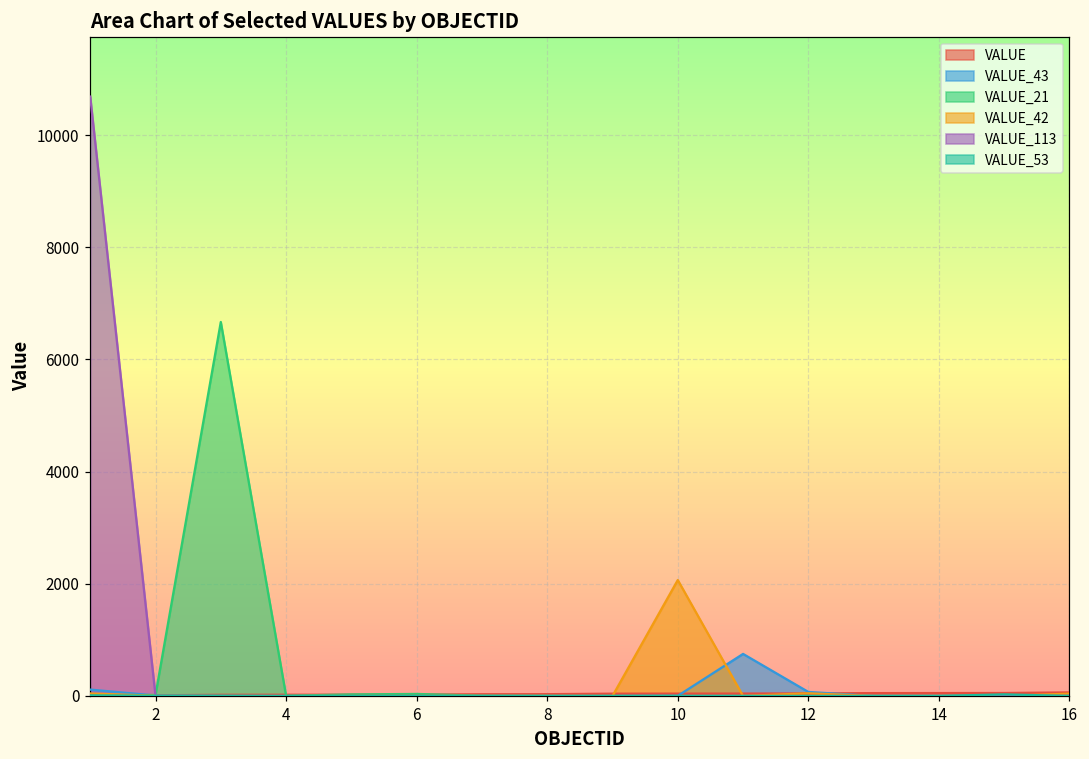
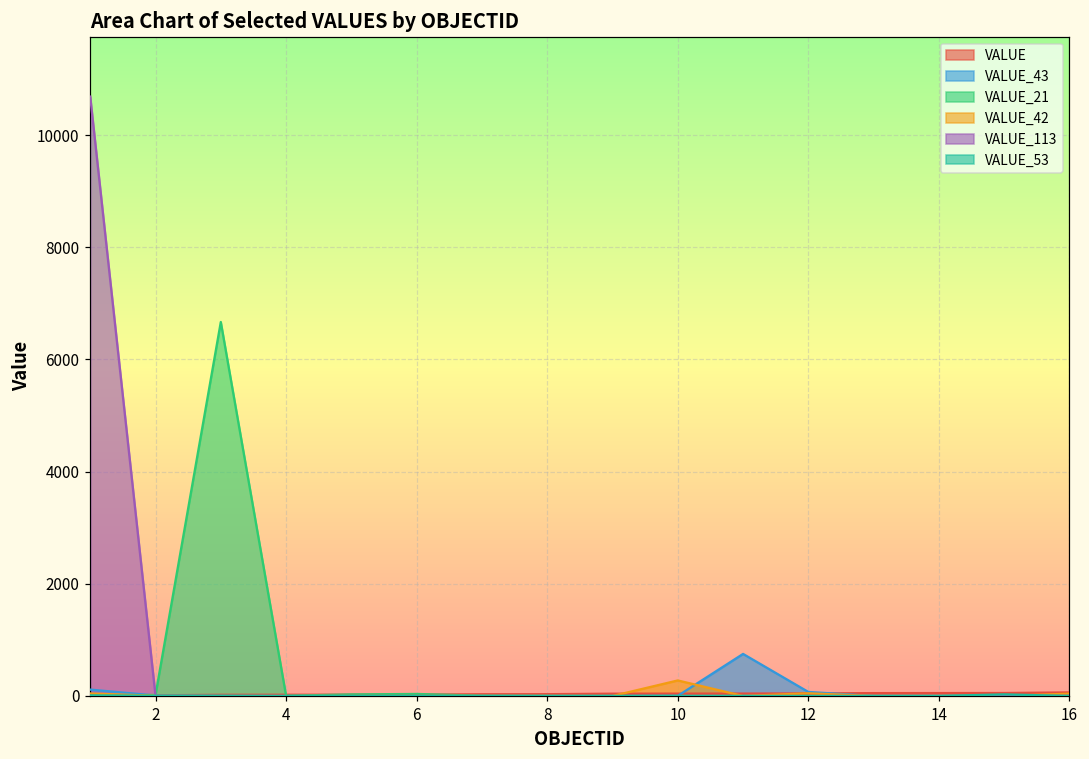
VALUE_42, 10: 2100 -> 300
